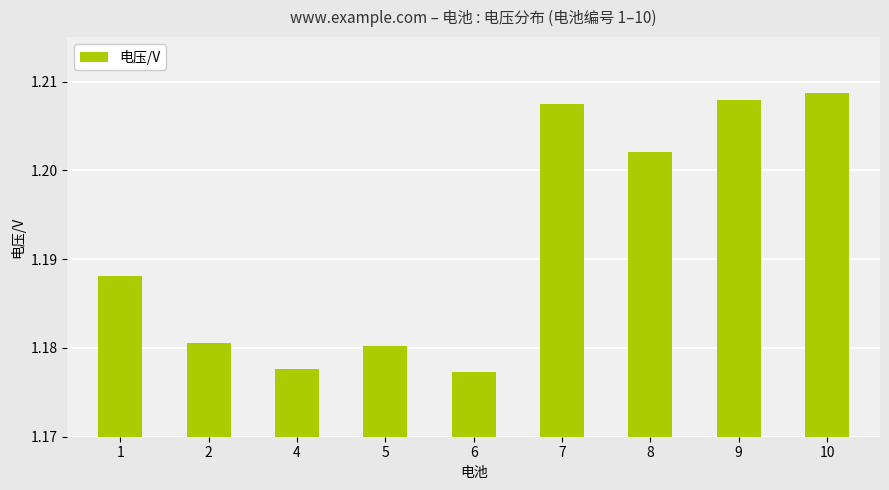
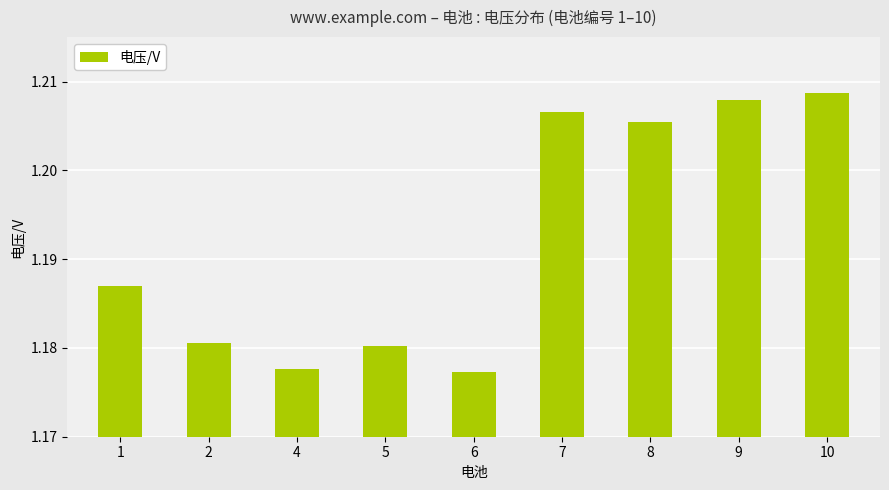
1: 1.188 -> 1.187
7: 1.208 -> 1.207
8: 1.202 -> 1.205
